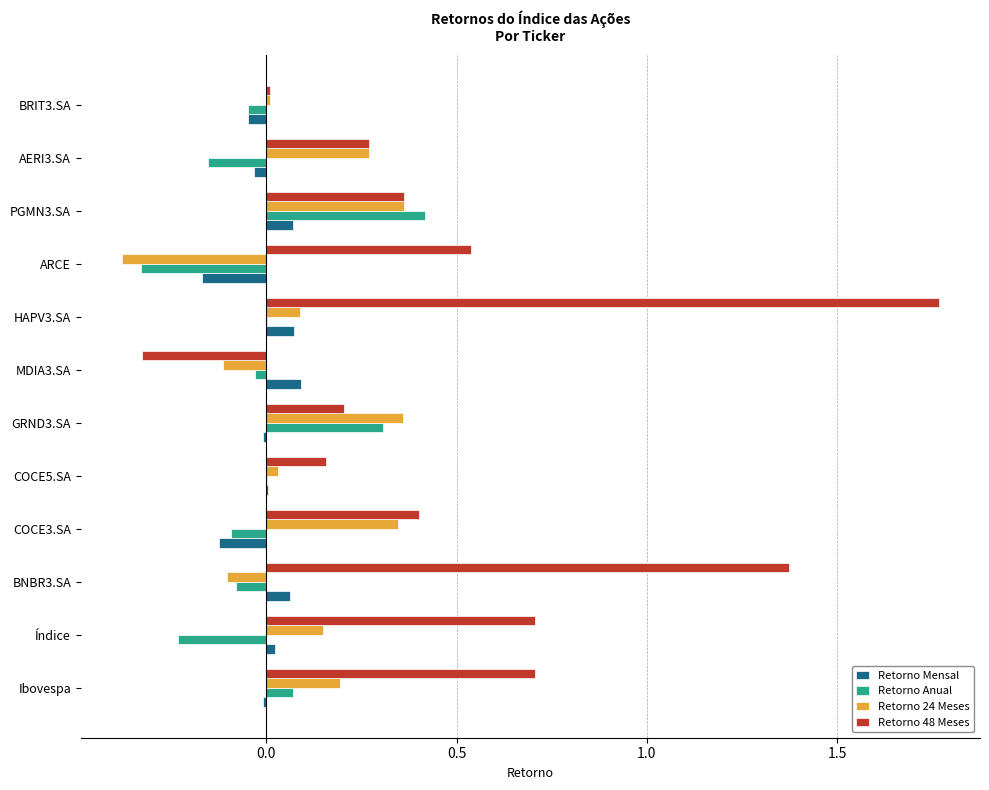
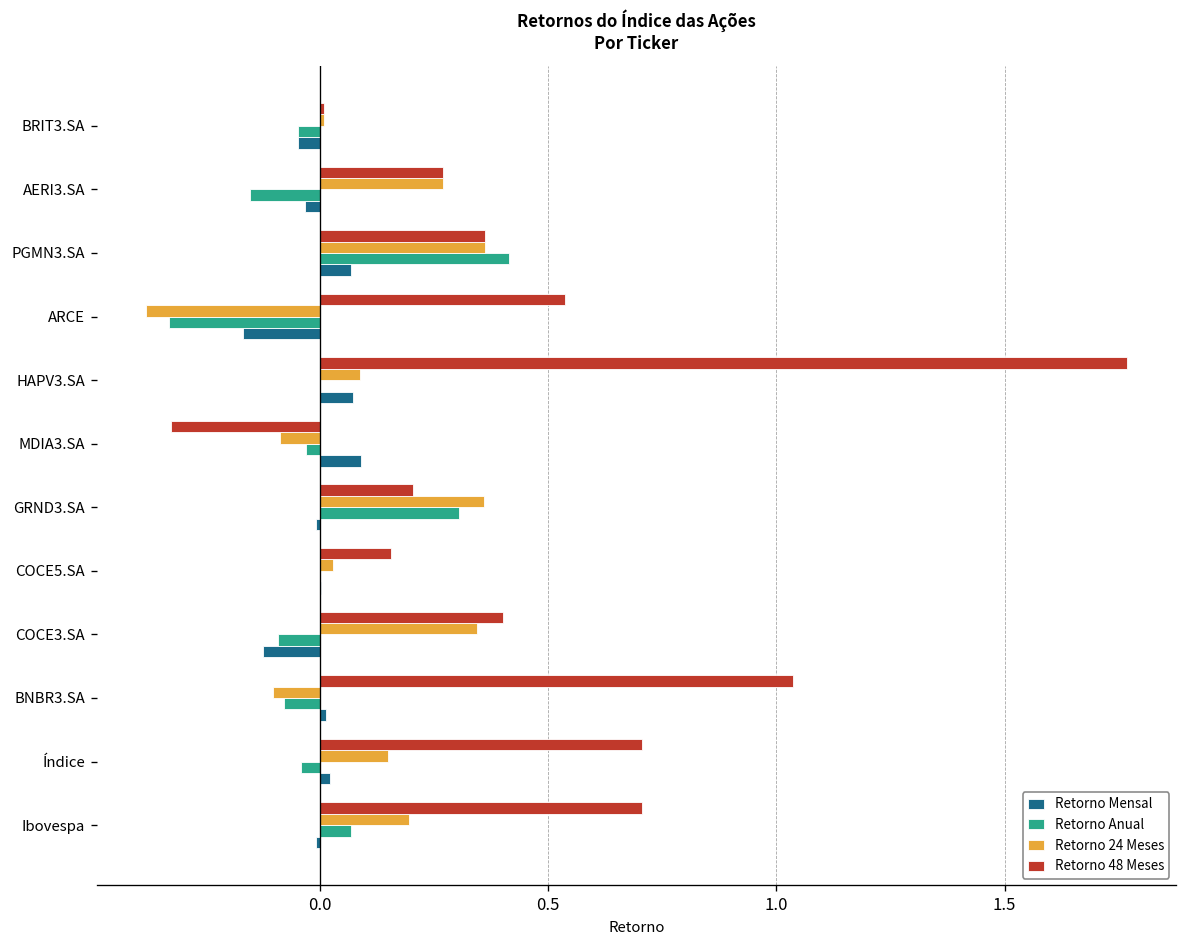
Retorno 24 Meses, MDIA3.SA: -0.11 -> -0.09
Retorno 48 Meses, BNBR3.SA: 1.37 -> 1.04
Retorno Mensal, BNBR3.SA: 0.06 -> 0.01
Retorno Anual, Índice: -0.23 -> -0.04
